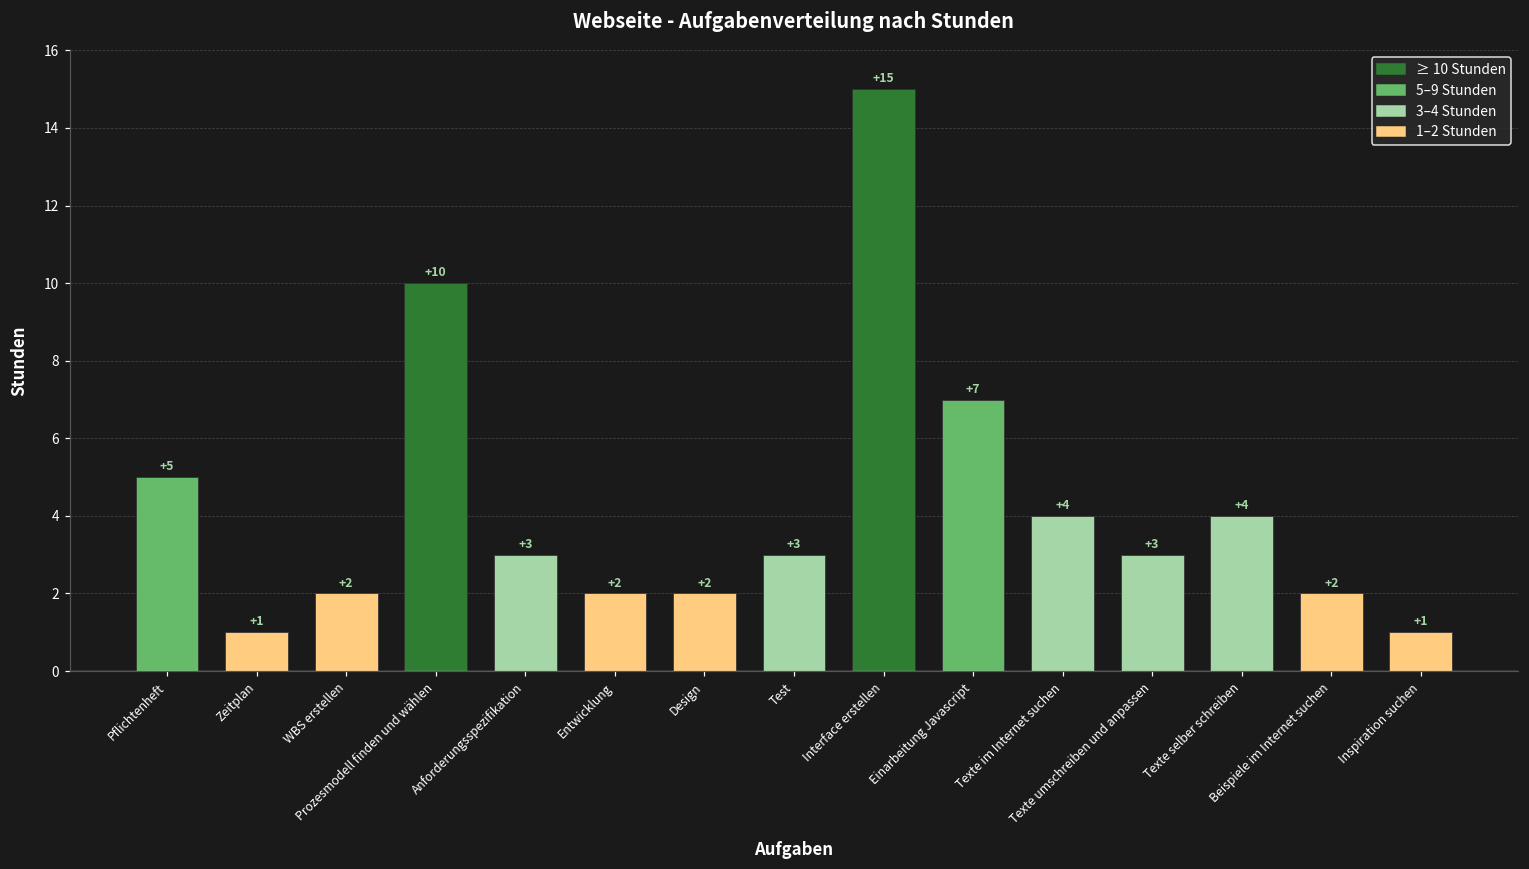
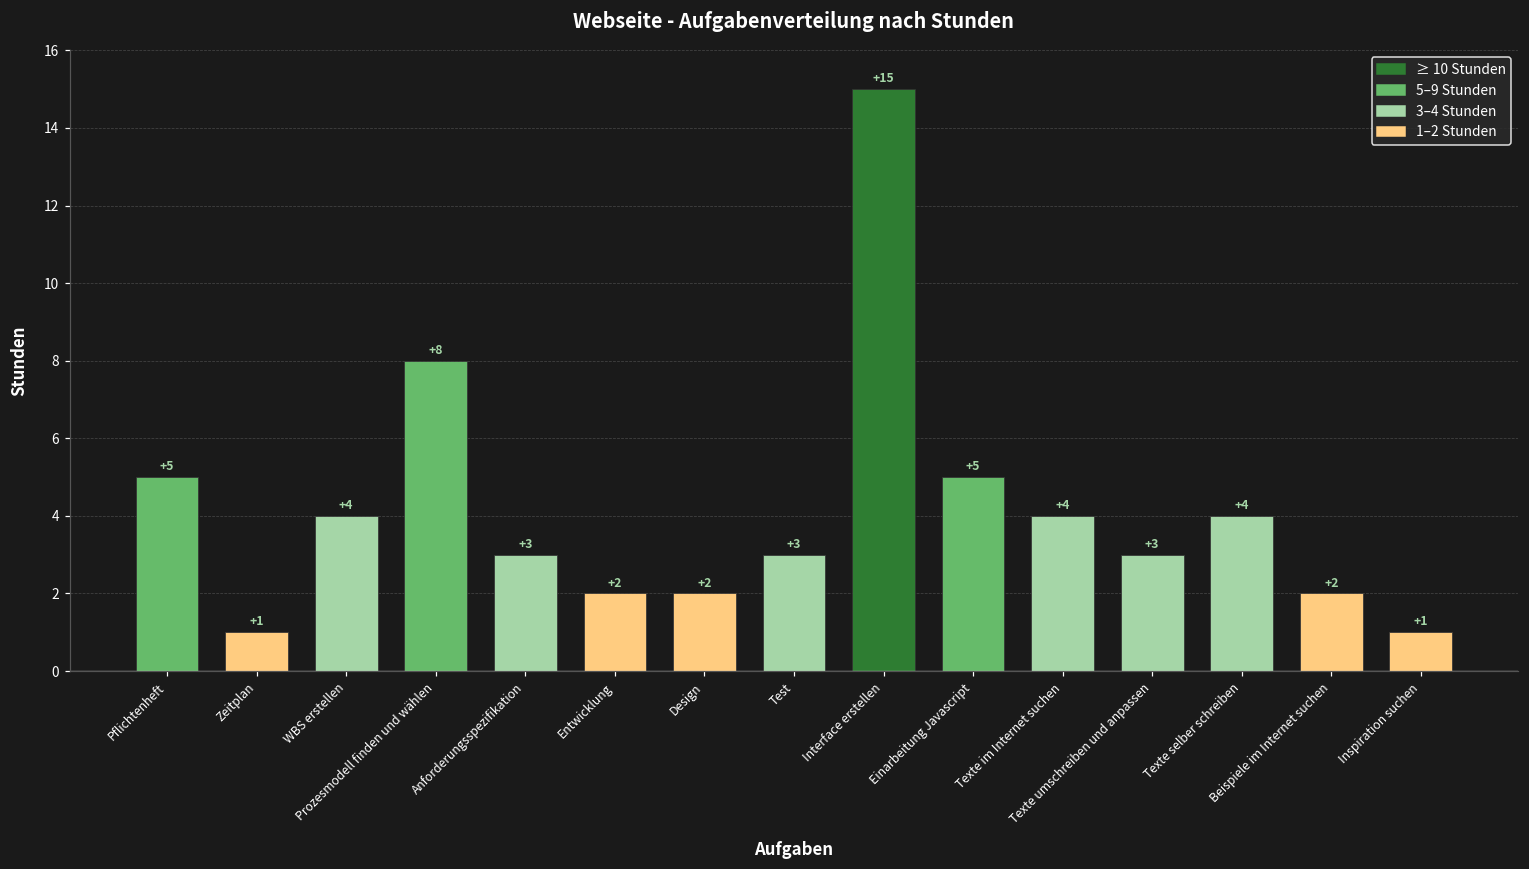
WBS erstellen: +2 -> +4
Prozesmodell finden und wählen: +10 -> +8
Einarbeitung Javascript: +7 -> +5
